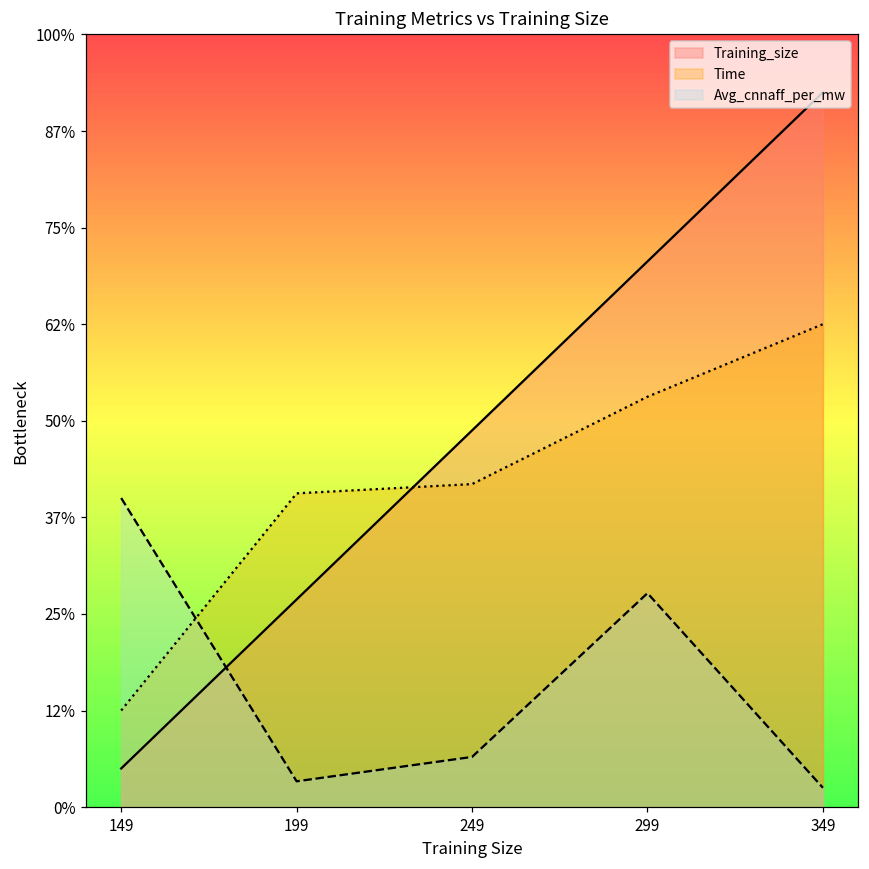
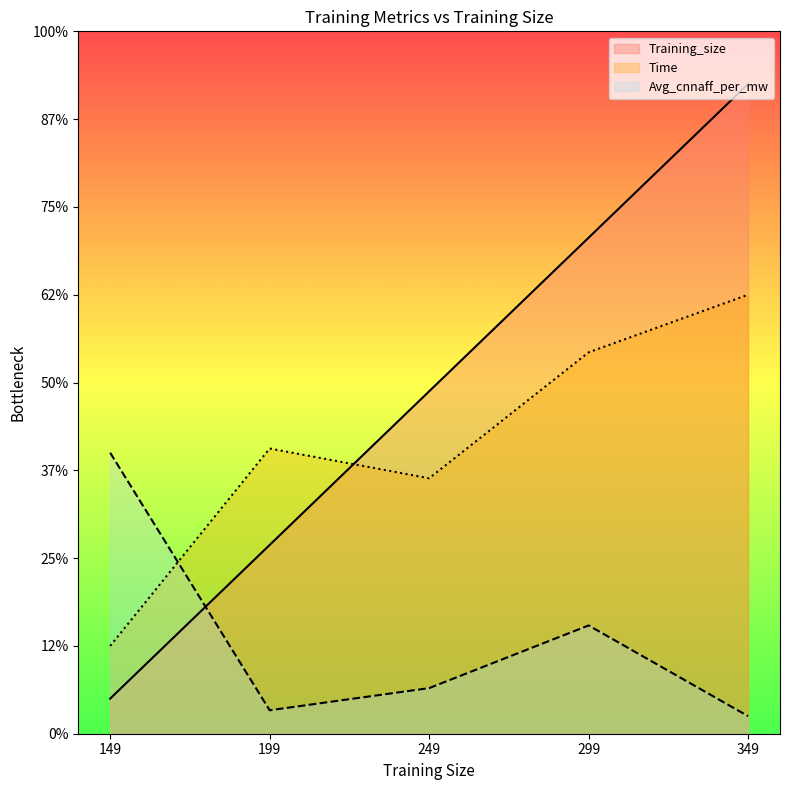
Time, 249: 42% -> 36%
Time, 299: 53% -> 54%
Avg_cnnaff_per_mw, 299: 28% -> 15%
